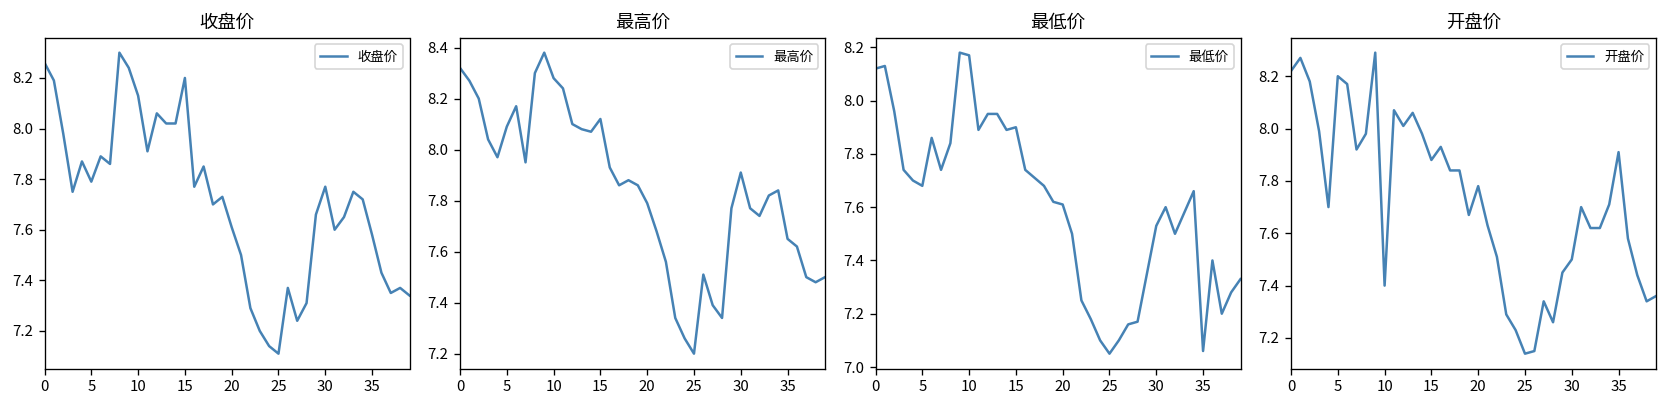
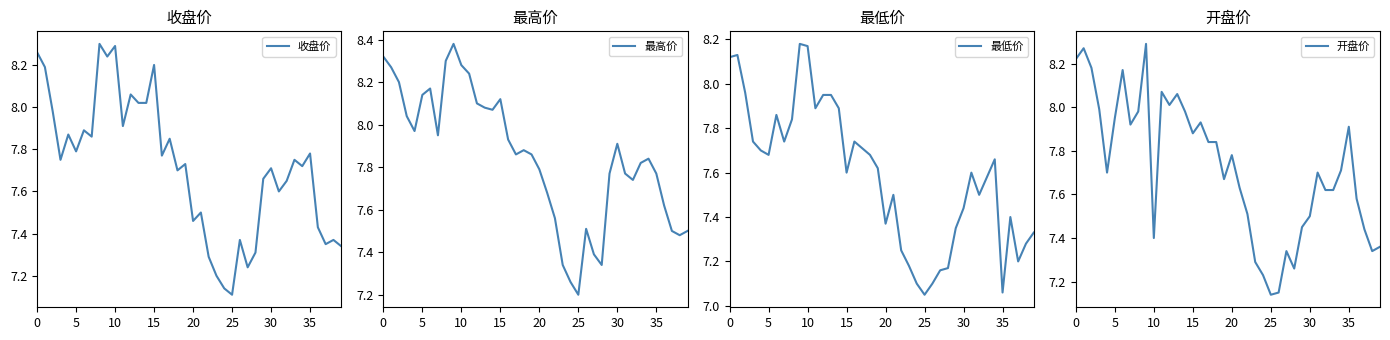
收盘价, 10: 8.13 -> 8.29
收盘价, 20: 7.61 -> 7.46
收盘价, 30: 7.77 -> 7.71
收盘价, 35: 7.58 -> 7.78
最高价, 5: 8.09 -> 8.14
最高价, 35: 7.65 -> 7.77
最低价, 15: 7.9 -> 7.6
最低价, 20: 7.61 -> 7.37
最低价, 30: 7.53 -> 7.44
开盘价, 5: 8.20 -> 7.95
